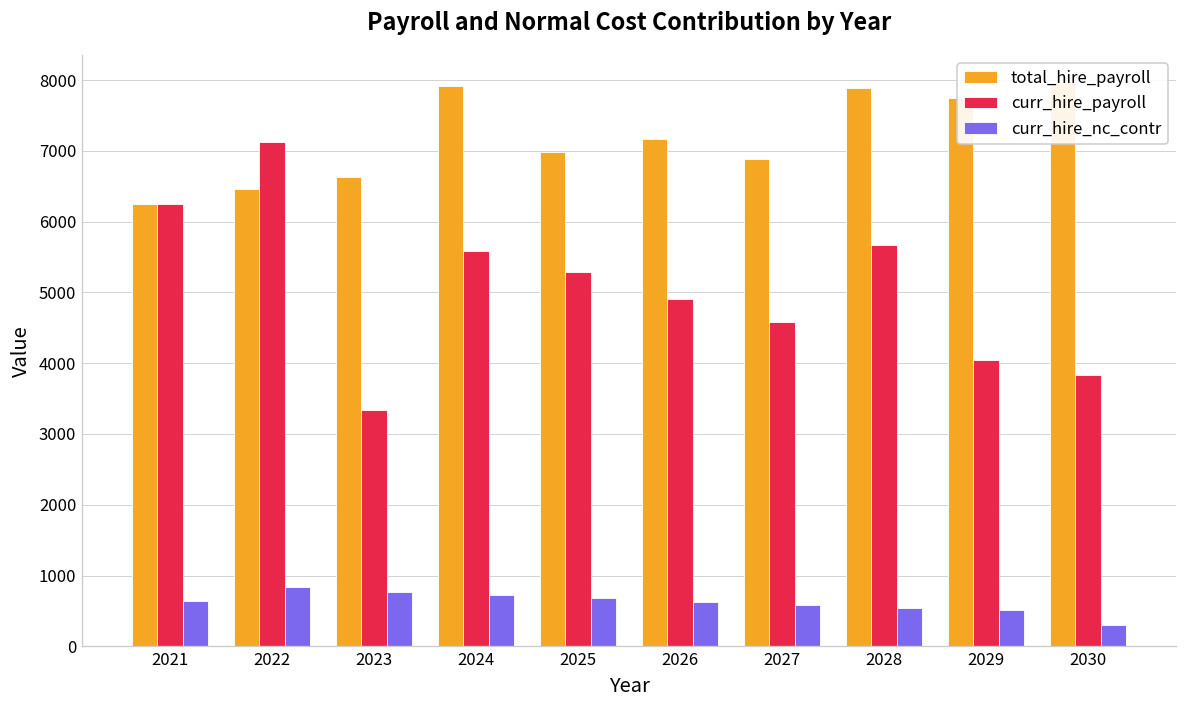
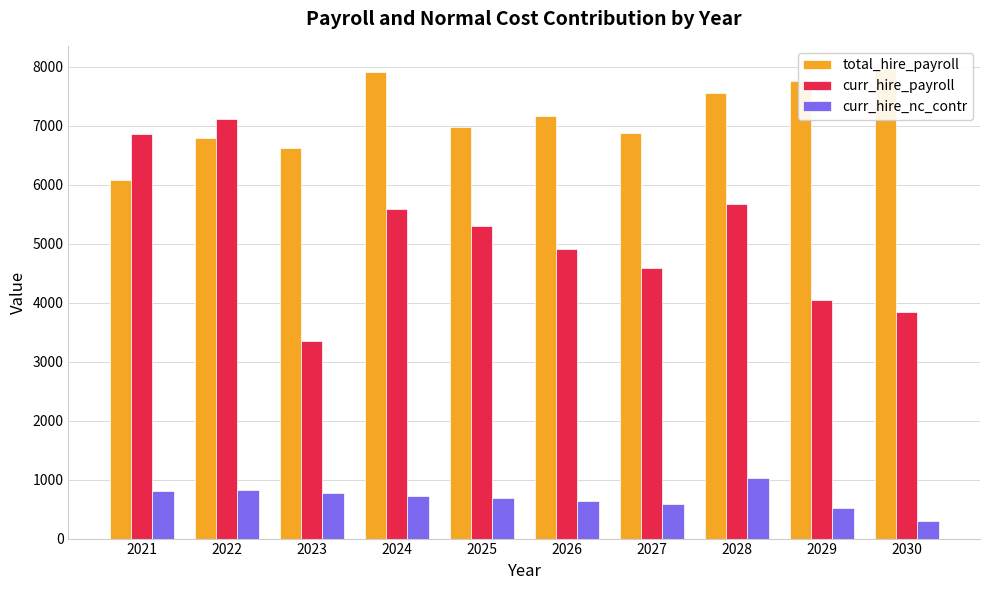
total_hire_payroll, 2021: 6200 -> 6100
curr_hire_payroll, 2021: 6200 -> 6900
curr_hire_nc_contr, 2021: 600 -> 800
total_hire_payroll, 2022: 6500 -> 6800
total_hire_payroll, 2028: 7900 -> 7600
curr_hire_nc_contr, 2028: 500 -> 1000
